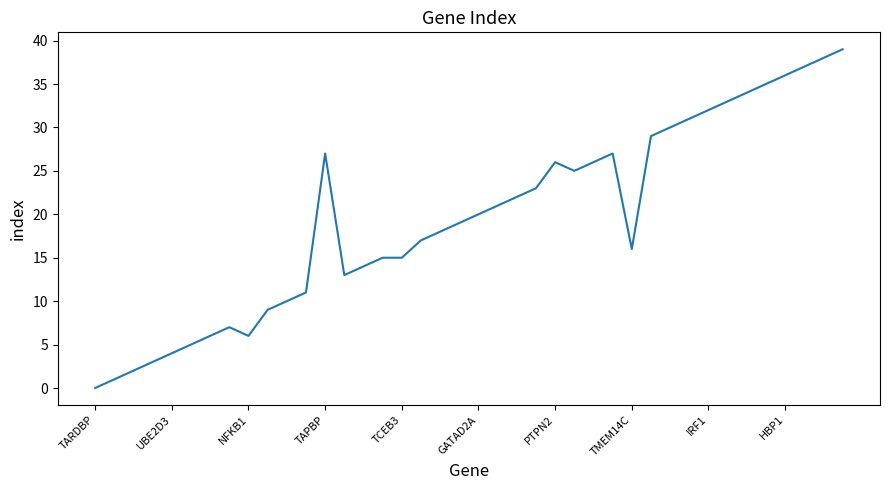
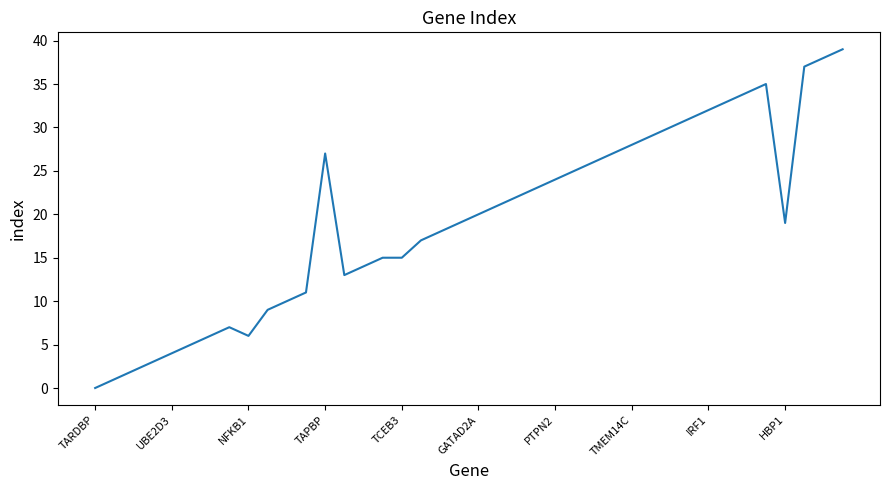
PTPN2: 26 -> 24
TMEM14C: 16 -> 28
HBP1: 36 -> 19
